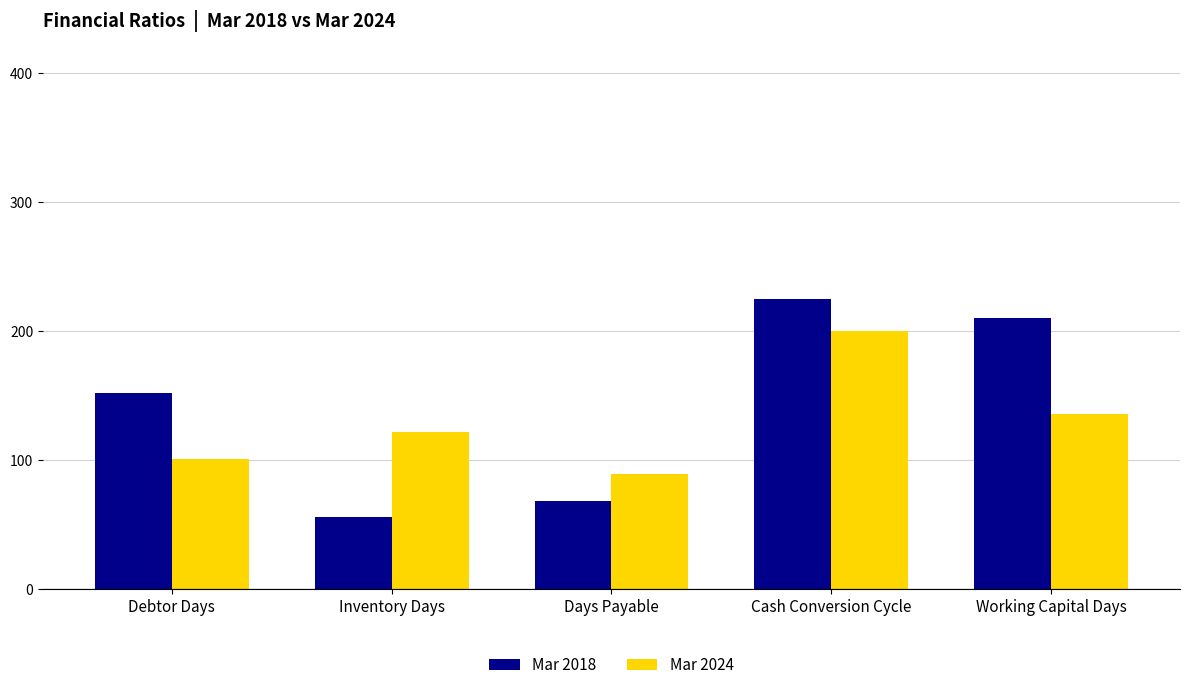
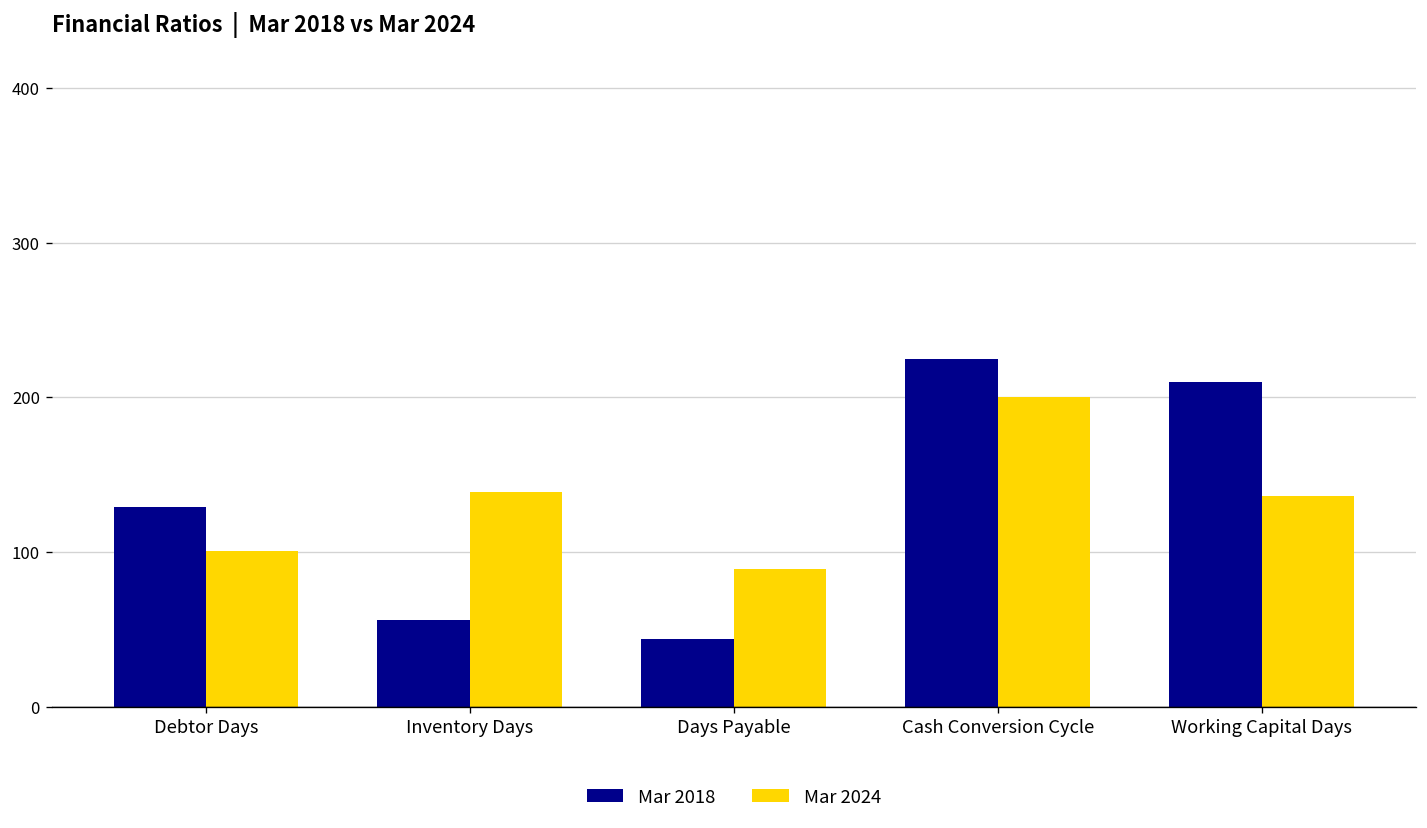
Mar 2018, Debtor Days: 152 -> 129
Mar 2024, Inventory Days: 122 -> 139
Mar 2018, Days Payable: 68 -> 44
